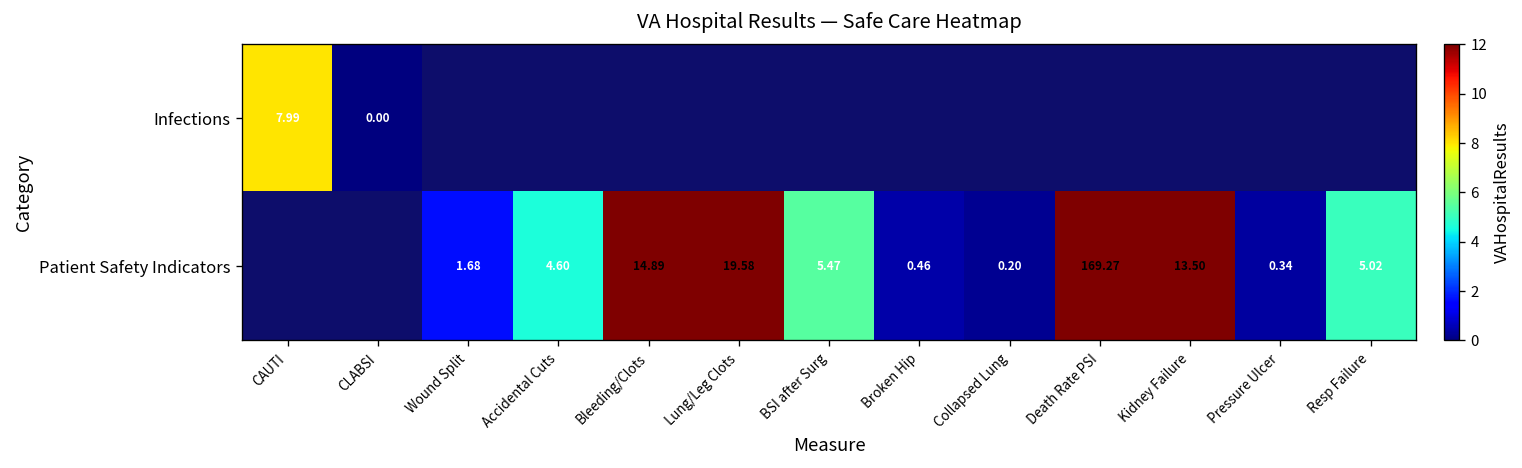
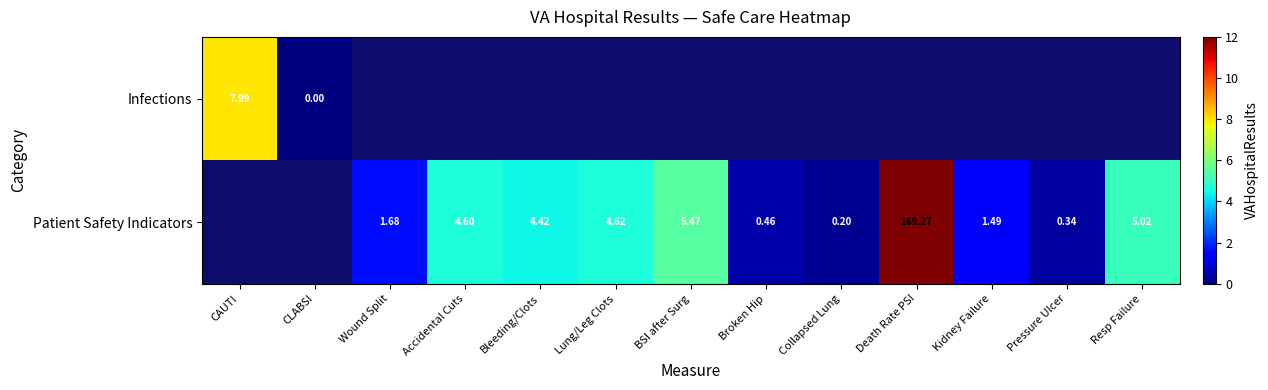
Patient Safety Indicators, Bleeding/Clots: 14.89 -> 4.42
Patient Safety Indicators, Lung/Leg Clots: 19.58 -> 4.62
Patient Safety Indicators, Kidney Failure: 13.50 -> 1.49
